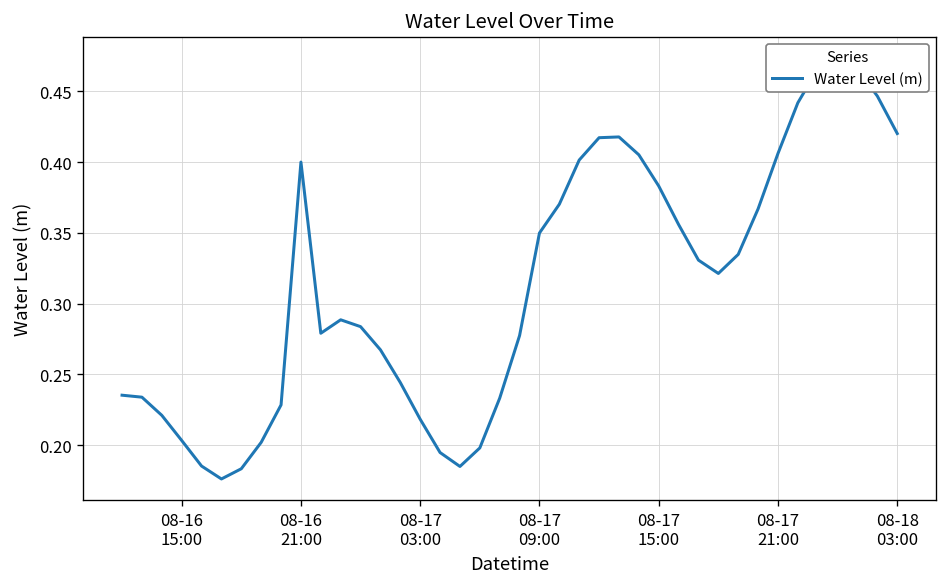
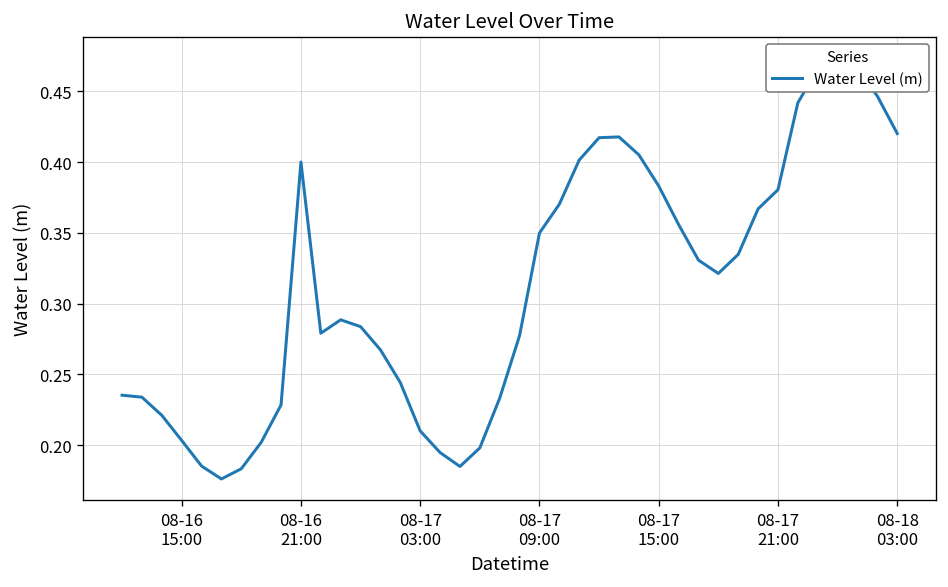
08-17 03:00: 0.218 -> 0.210
08-17 21:00: 0.406 -> 0.380
